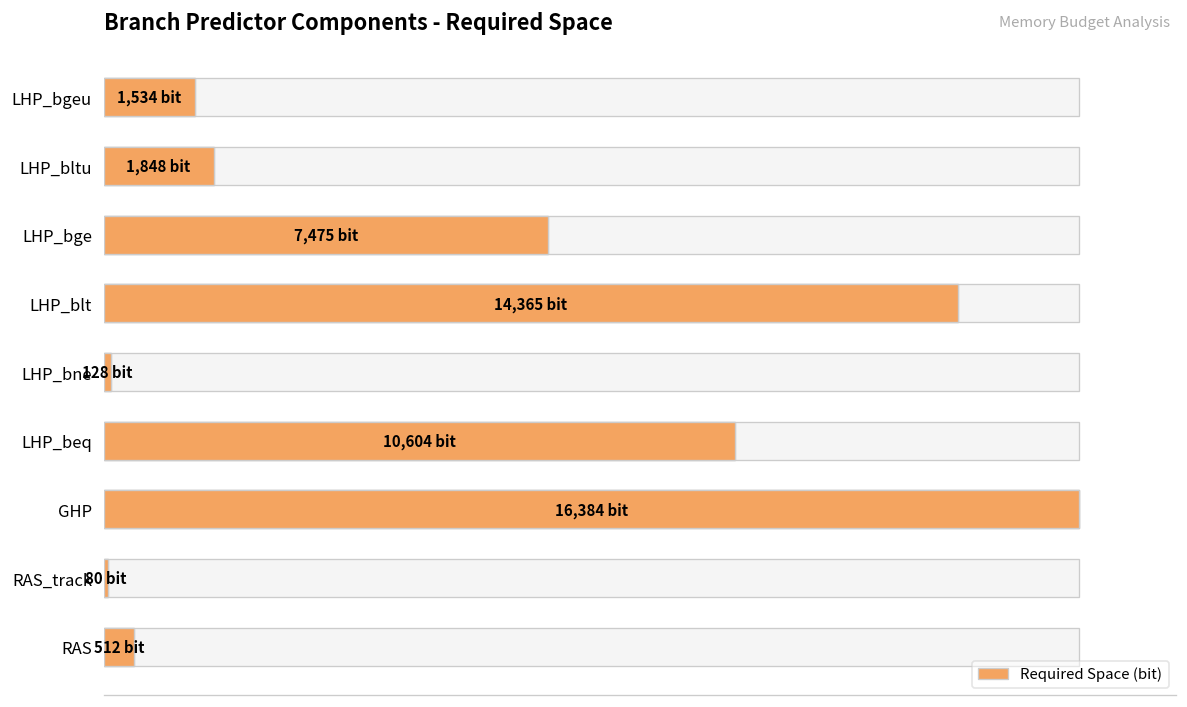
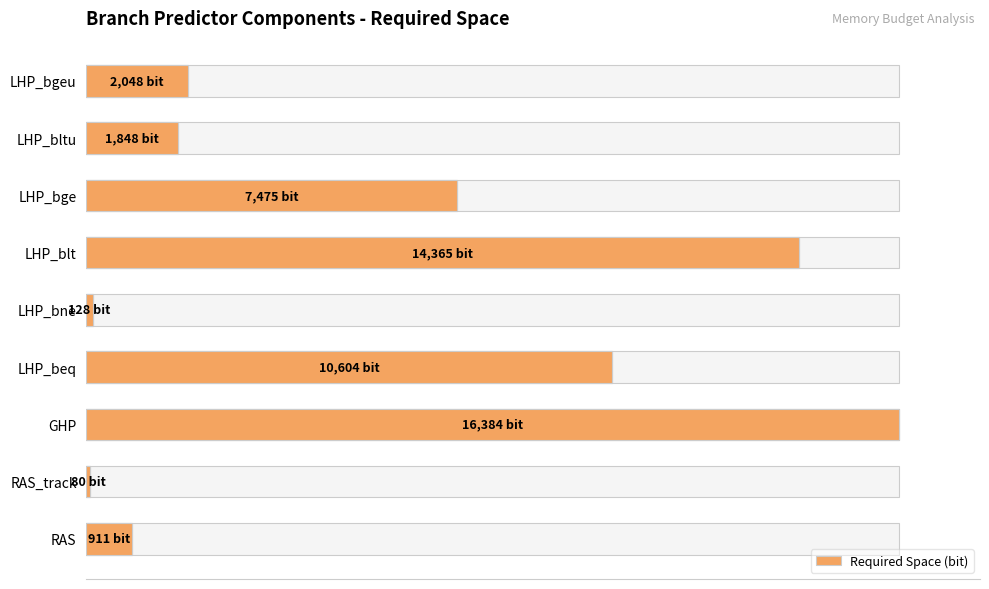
Required Space (bit), LHP_bgeu: 1,534 -> 2,048
Required Space (bit), RAS: 512 -> 911
